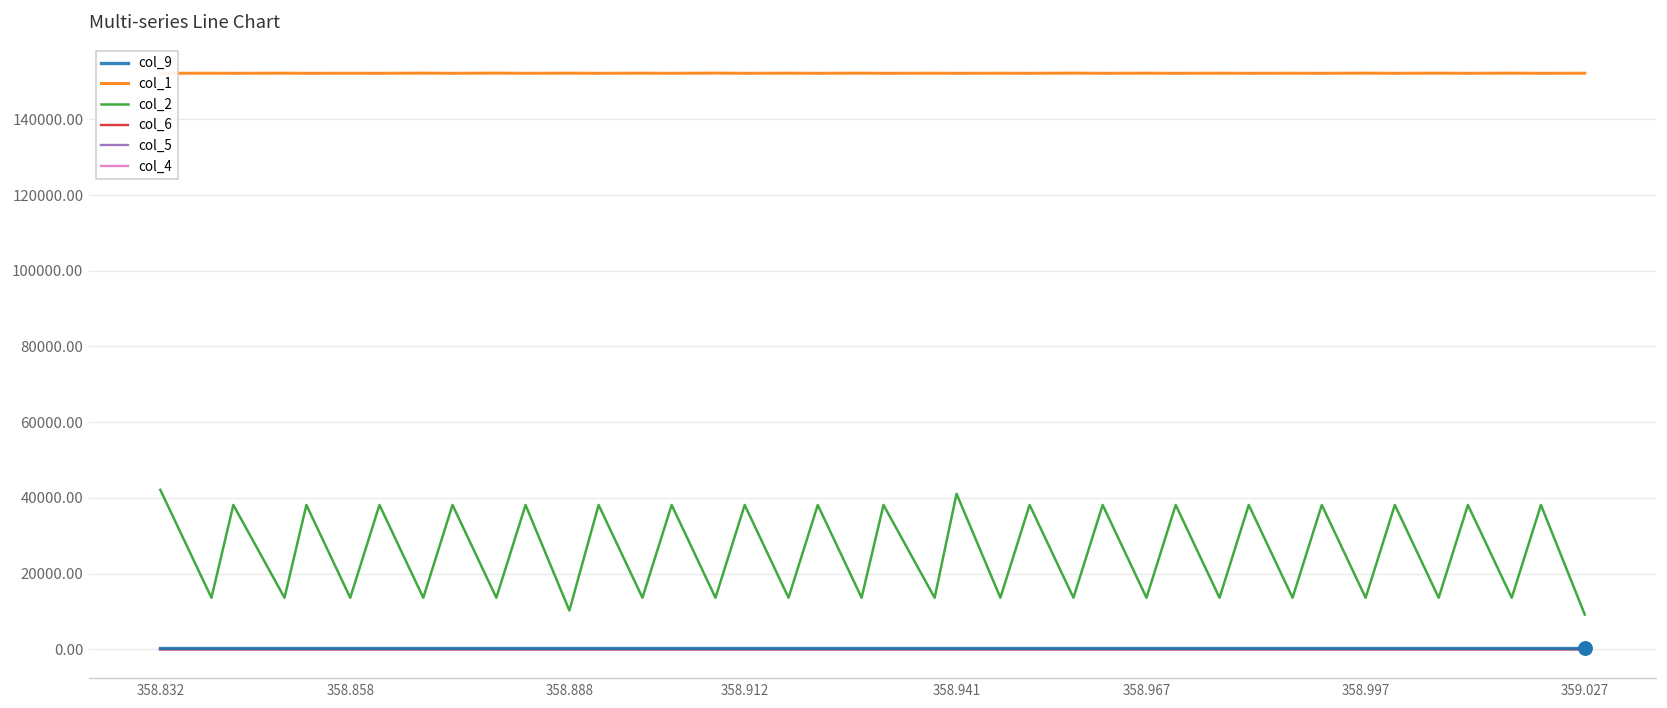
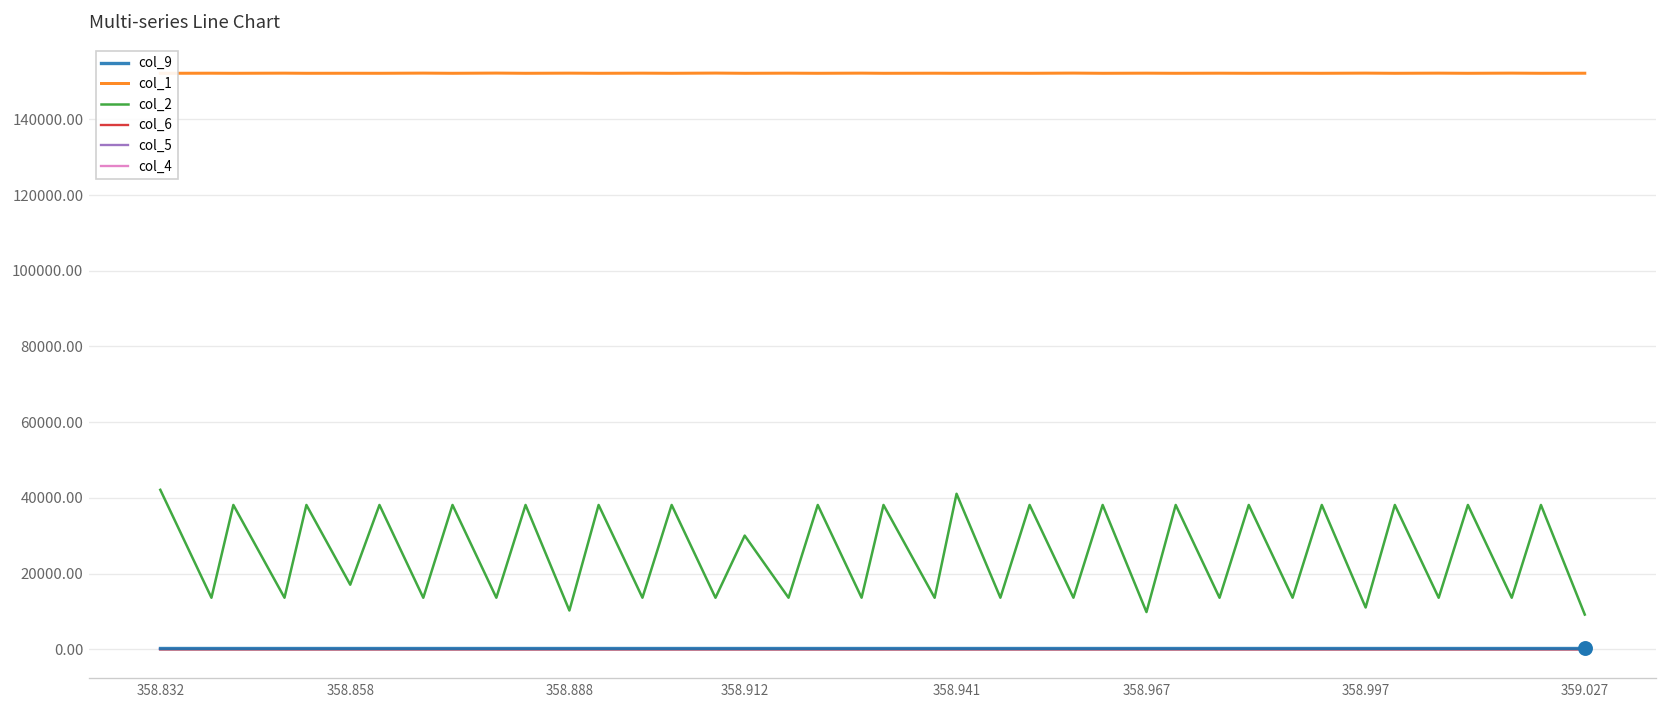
col_2, 358.858: 14000 -> 17000
col_2, 358.912: 38000 -> 30000
col_2, 358.967: 14000 -> 10000
col_2, 358.997: 14000 -> 11000
